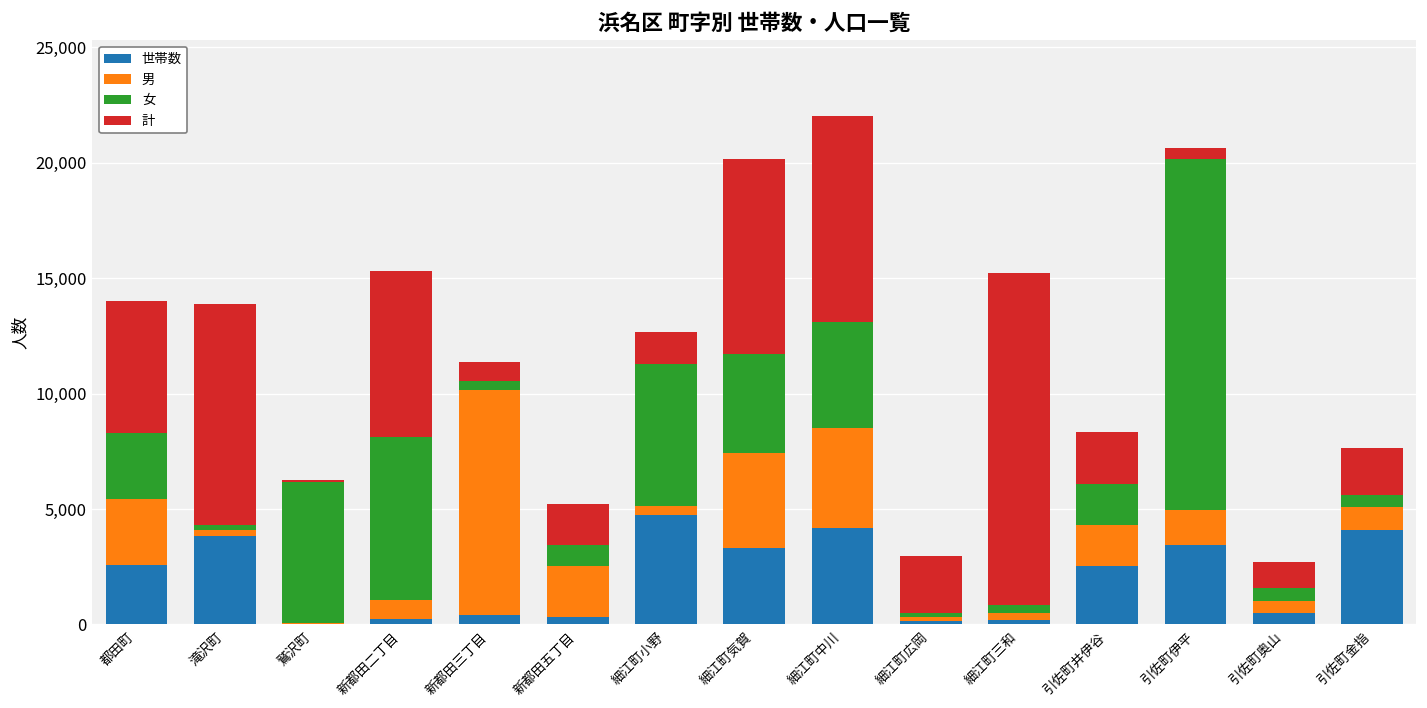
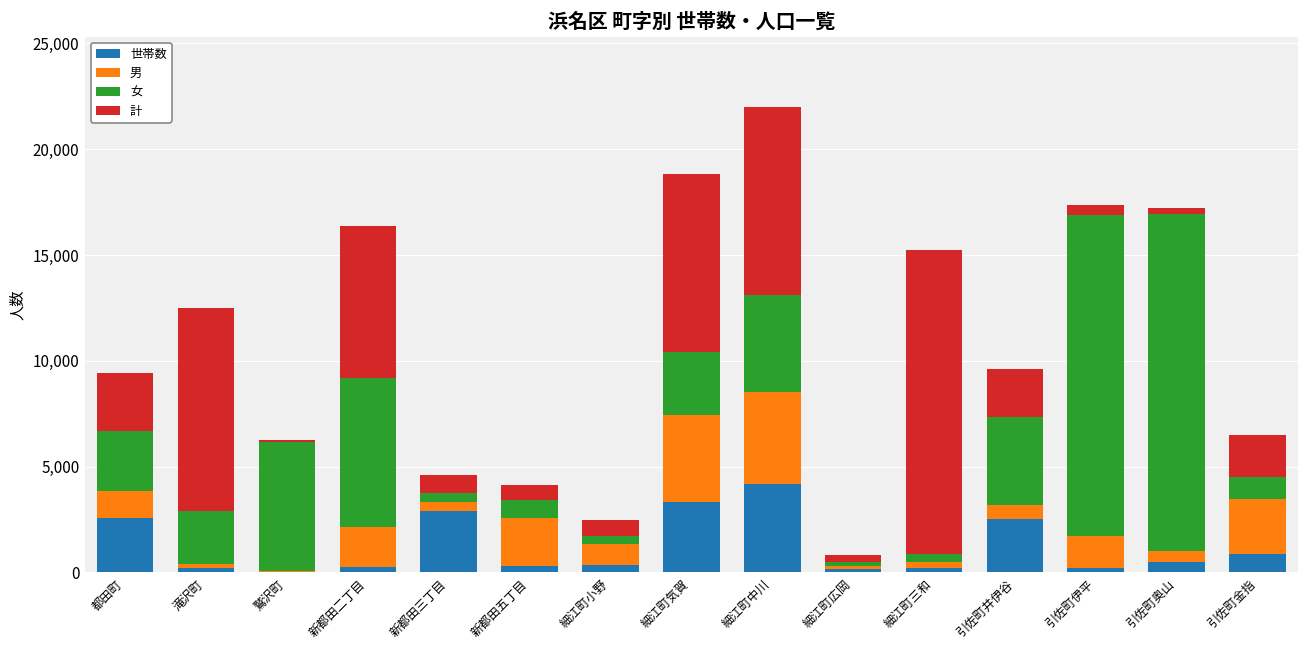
男, 都田町: 2,900 -> 1,300
計, 都田町: 5,700 -> 2,700
世帯数, 滝沢町: 3,800 -> 200
女, 滝沢町: 200 -> 2,500
男, 新都田二丁目: 800 -> 1,900
世帯数, 新都田三丁目: 400 -> 2,900
男, 新都田三丁目: 9,700 -> 400
計, 新都田五丁目: 1,800 -> 700
世帯数, 細江町小野: 4,700 -> 300
男, 細江町小野: 400 -> 1,000
女, 細江町小野: 6,200 -> 400
計, 細江町小野: 1,400 -> 800
女, 細江町気賀: 4,300 -> 3,000
計, 細江町広岡: 2,500 -> 300
男, 引佐町井伊谷: 1,800 -> 600
女, 引佐町井伊谷: 1,800 -> 4,200
世帯数, 引佐町伊平: 3,400 -> 200
女, 引佐町奥山: 600 -> 15,900
計, 引佐町奥山: 1,100 -> 300
世帯数, 引佐町金指: 4,100 -> 900
男, 引佐町金指: 1,000 -> 2,600
女, 引佐町金指: 500 -> 1,000
